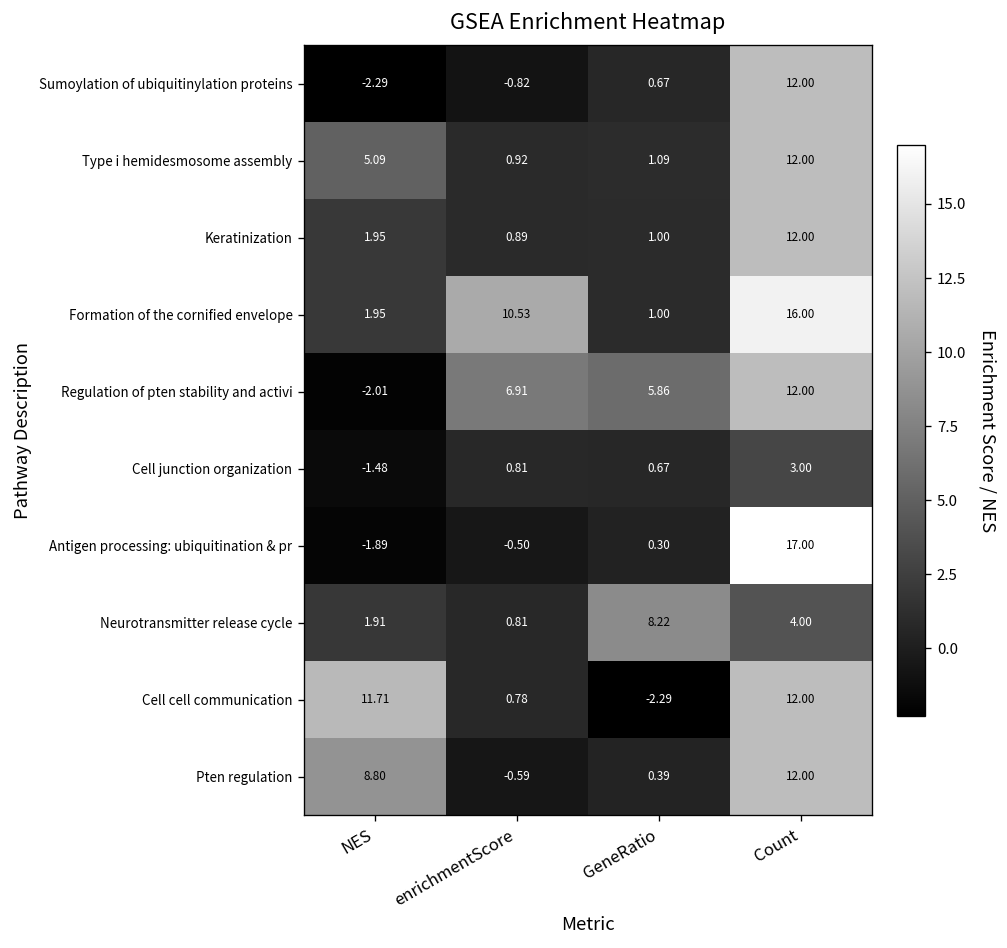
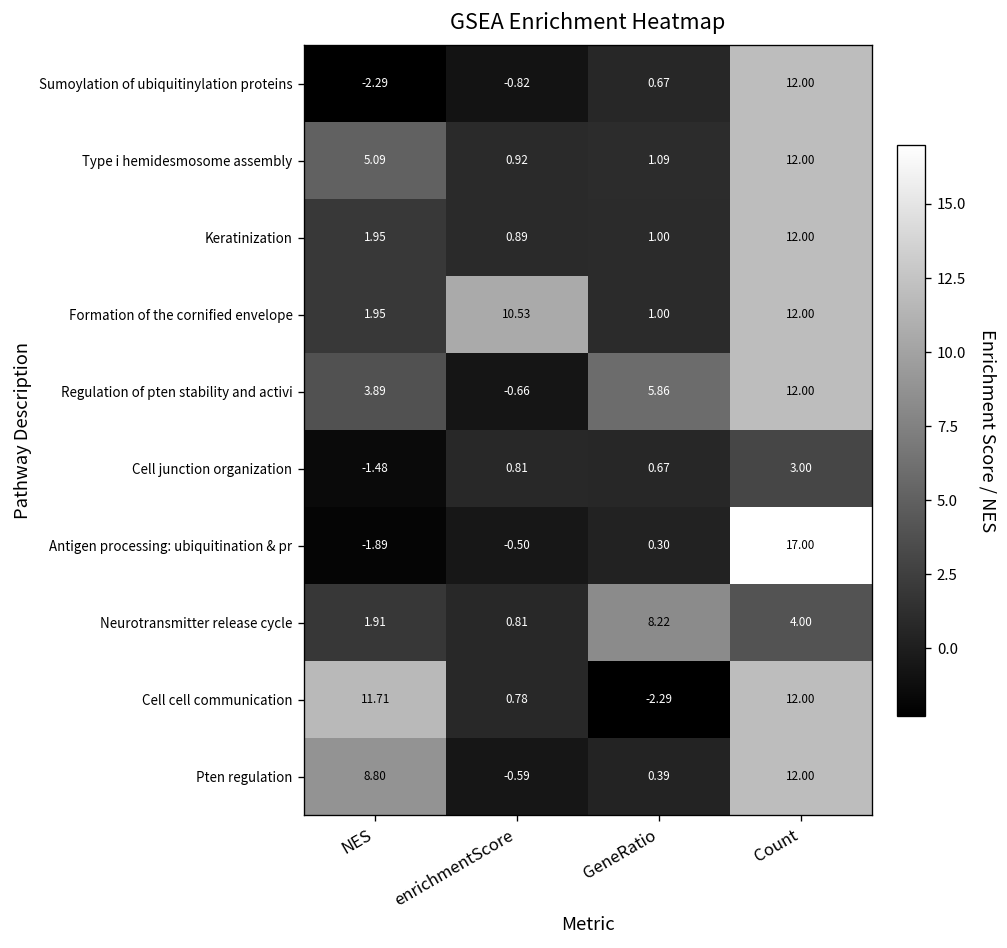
Formation of the cornified envelope, Count: 16.00 -> 12.00
Regulation of pten stability and activi, NES: -2.01 -> 3.89
Regulation of pten stability and activi, enrichmentScore: 6.91 -> -0.66
